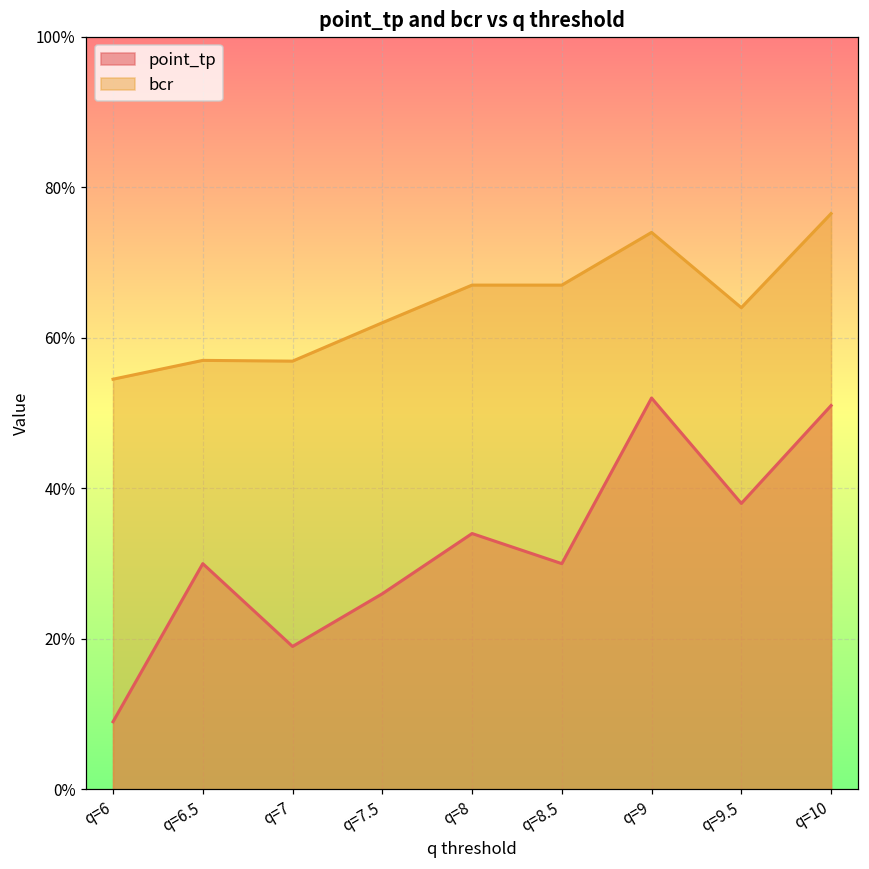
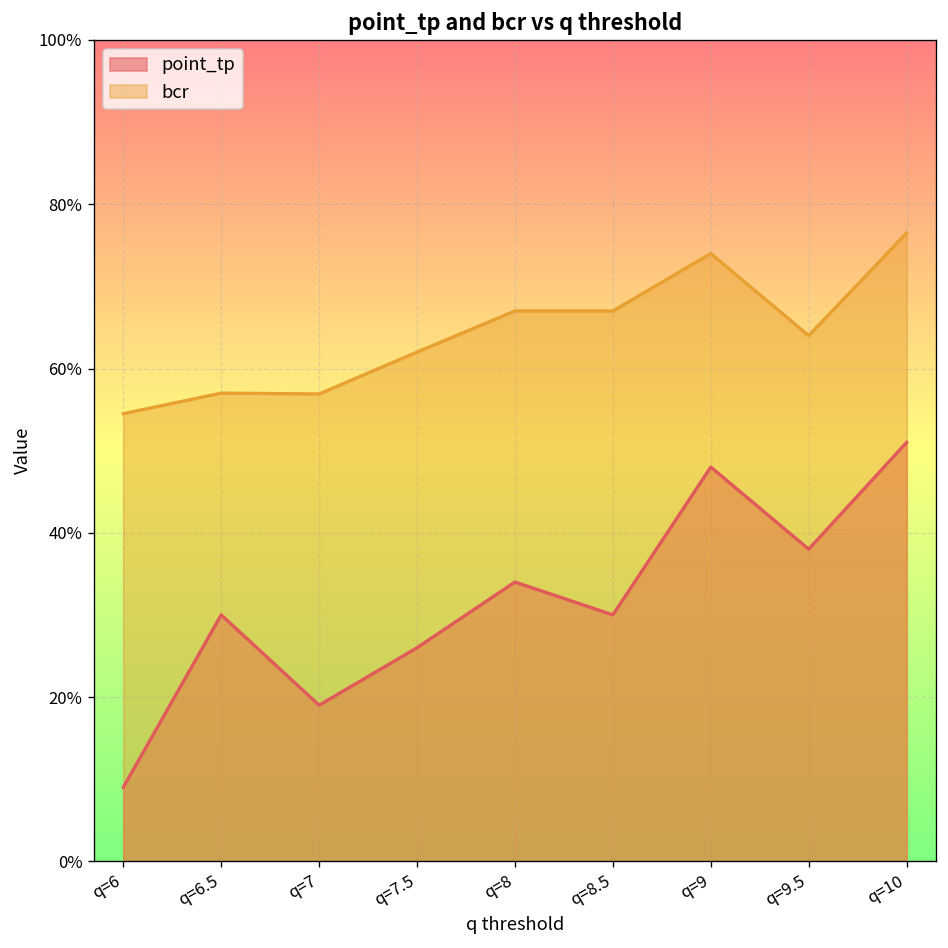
point_tp, q=9: 52% -> 48%
